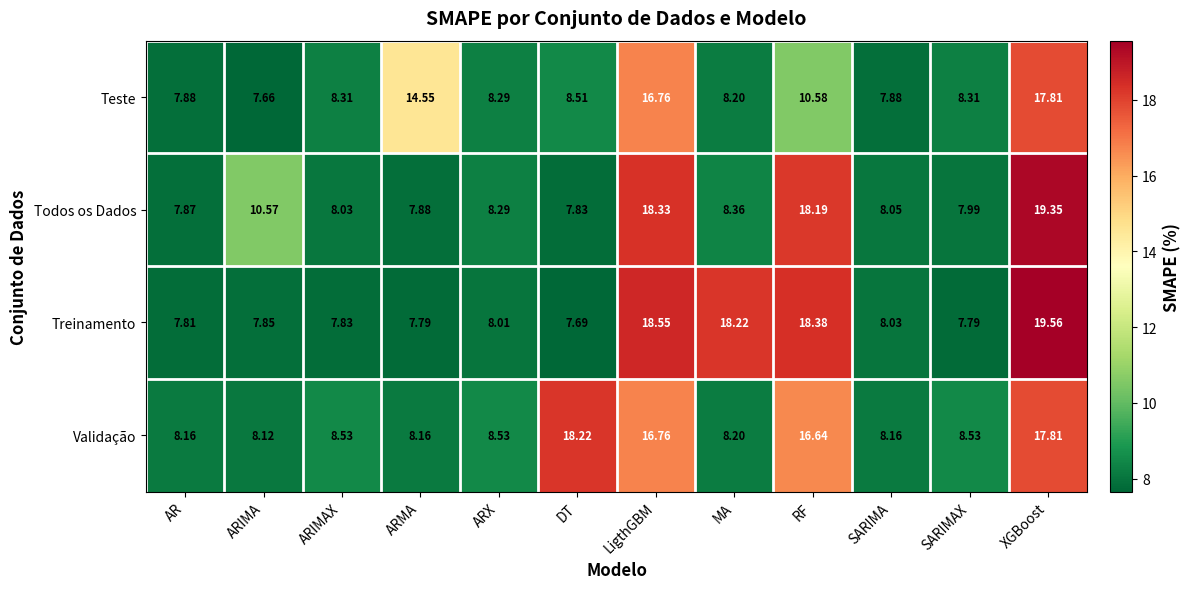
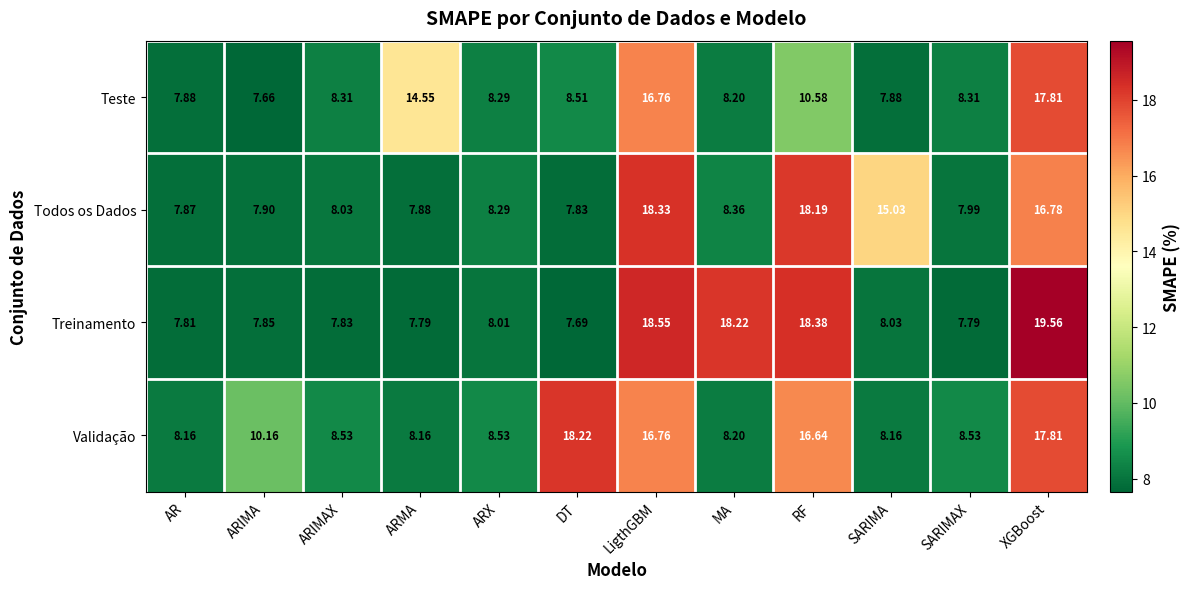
Todos os Dados, ARIMA: 10.57 -> 7.90
Todos os Dados, SARIMA: 8.05 -> 15.03
Todos os Dados, XGBoost: 19.35 -> 16.78
Validação, ARIMA: 8.12 -> 10.16
